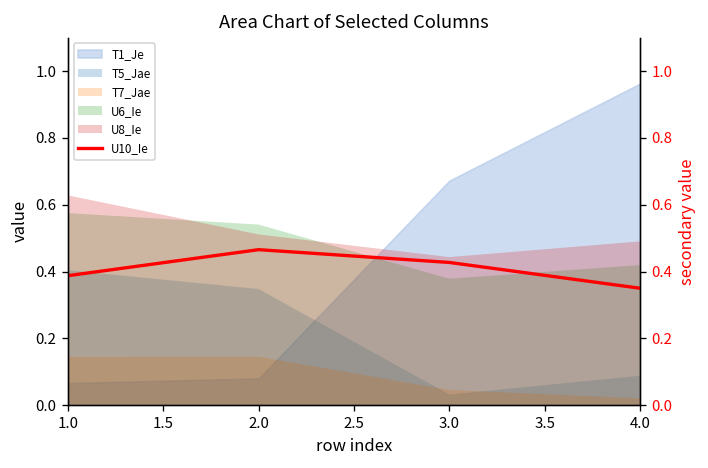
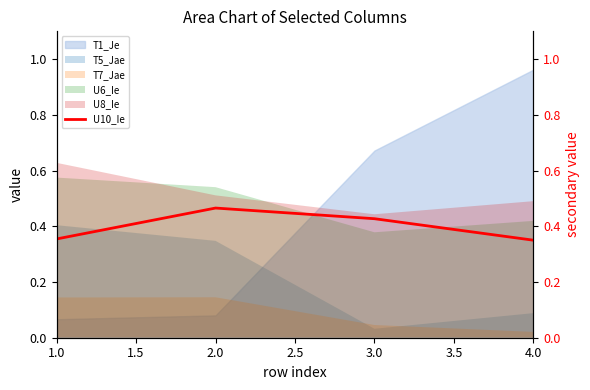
U10_Ie, 1.0: 0.39 -> 0.35
